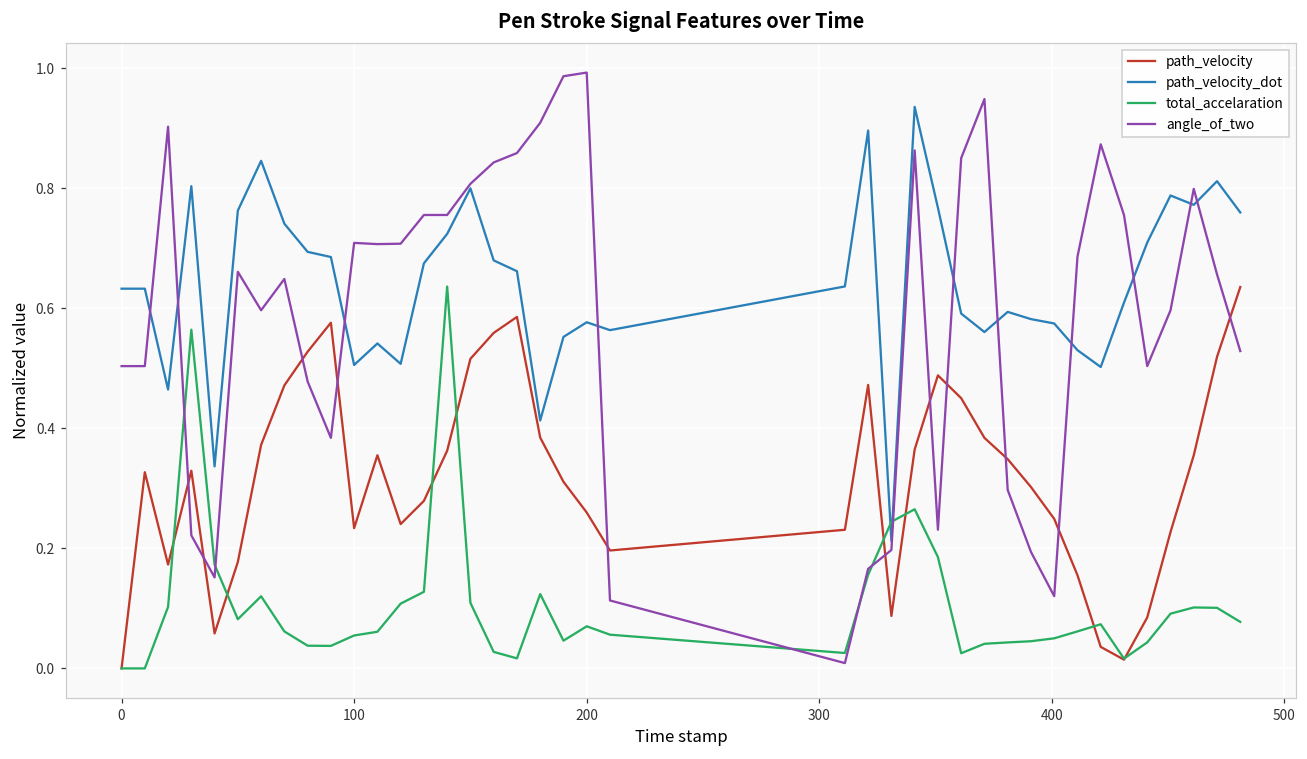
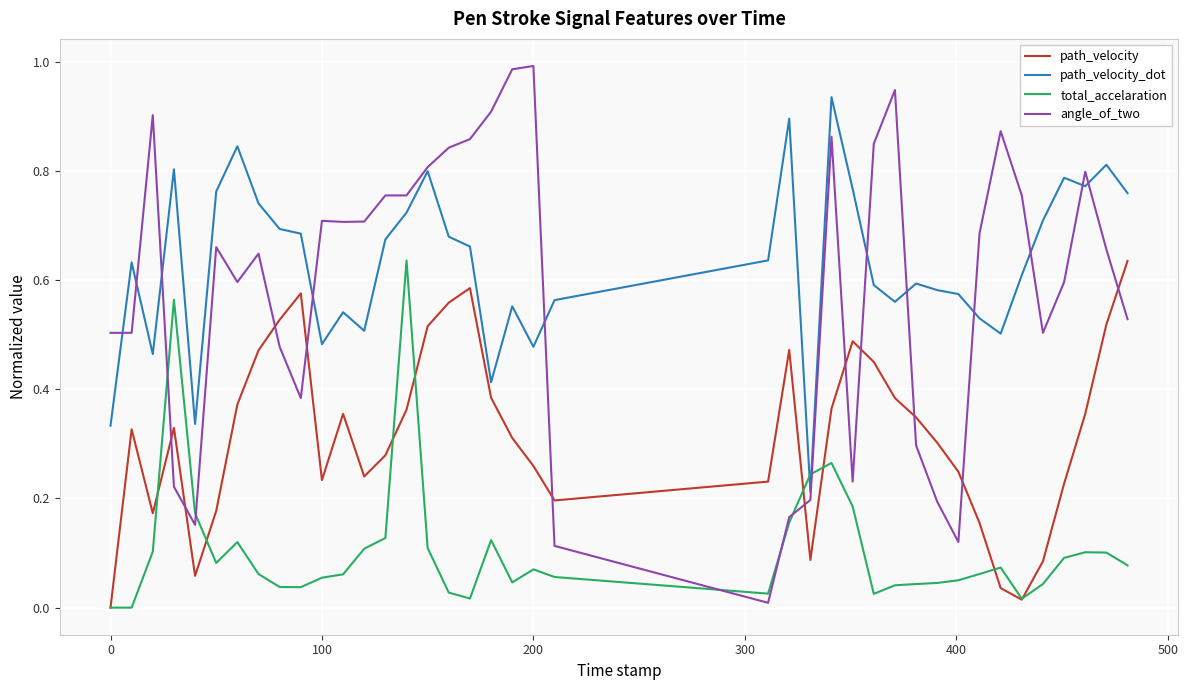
path_velocity_dot, 0: 0.63 -> 0.33
path_velocity_dot, 100: 0.51 -> 0.48
path_velocity_dot, 200: 0.58 -> 0.48
